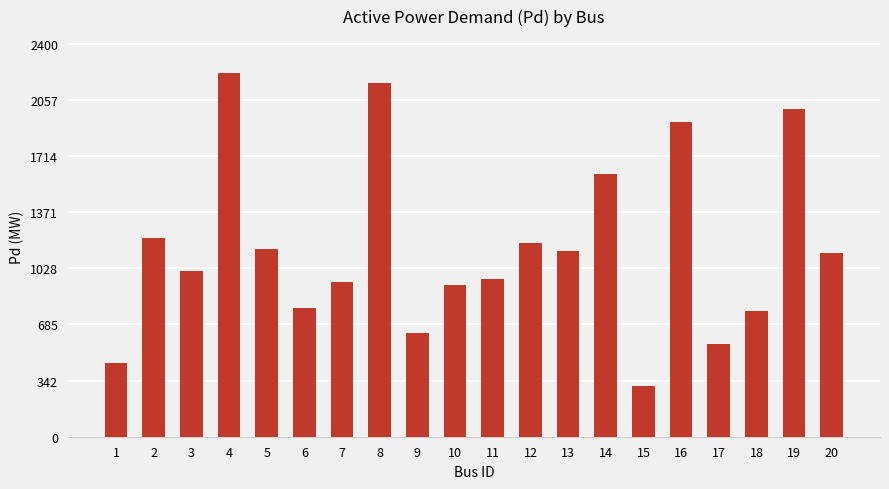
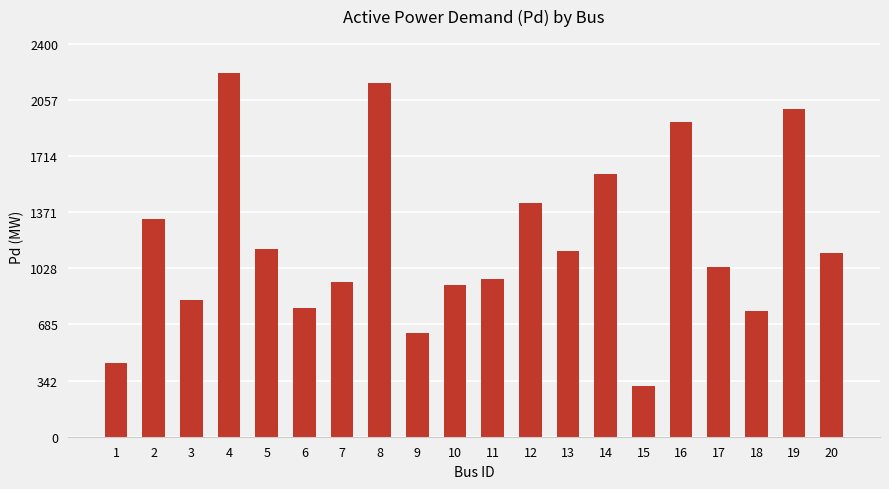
2: 1220 -> 1330
3: 1010 -> 830
12: 1180 -> 1430
17: 570 -> 1040
